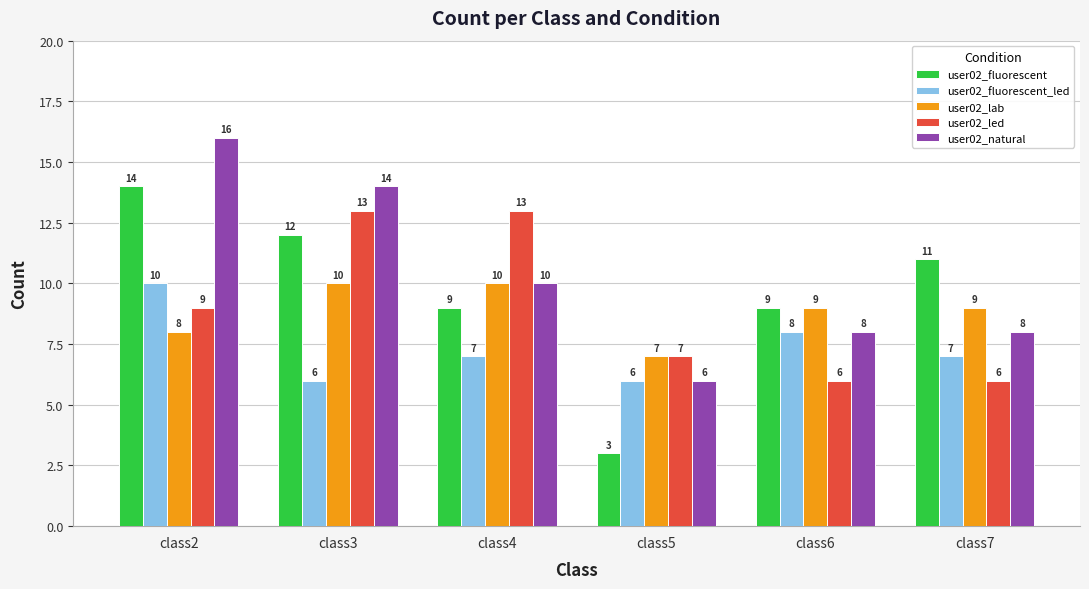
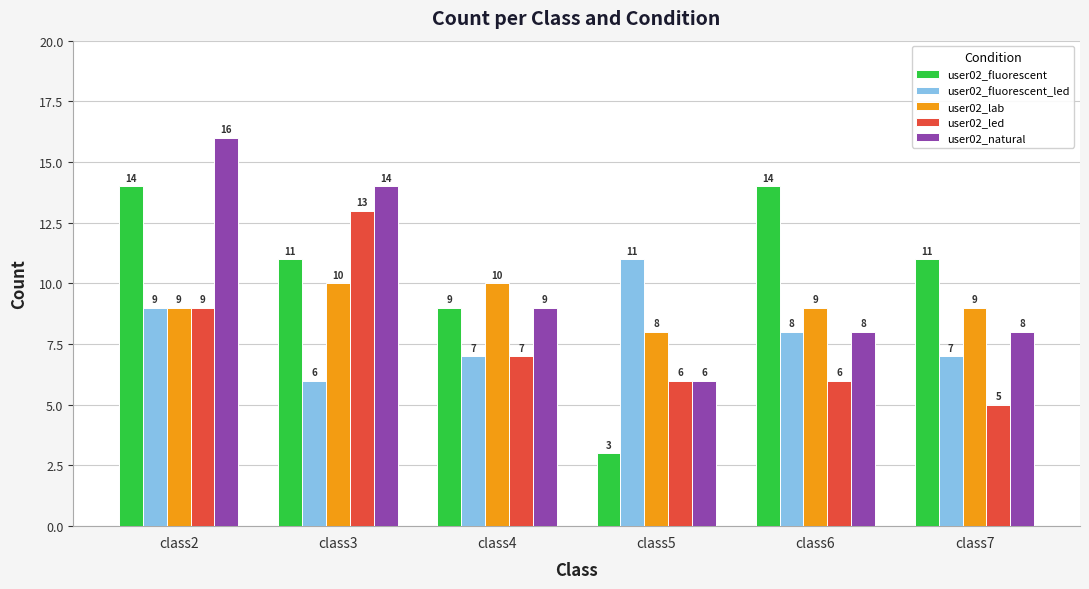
user02_fluorescent_led, class2: 10 -> 9
user02_lab, class2: 8 -> 9
user02_fluorescent, class3: 12 -> 11
user02_led, class4: 13 -> 7
user02_natural, class4: 10 -> 9
user02_fluorescent_led, class5: 6 -> 11
user02_lab, class5: 7 -> 8
user02_led, class5: 7 -> 6
user02_fluorescent, class6: 9 -> 14
user02_led, class7: 6 -> 5
